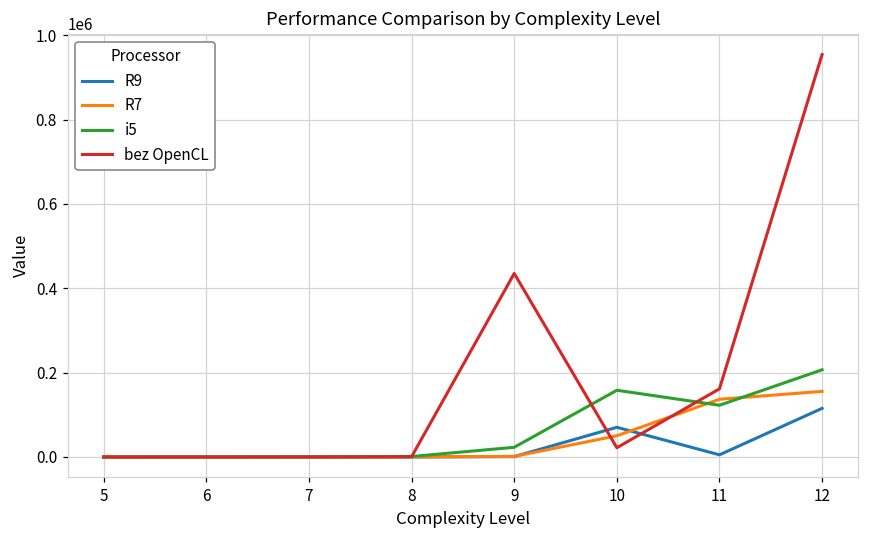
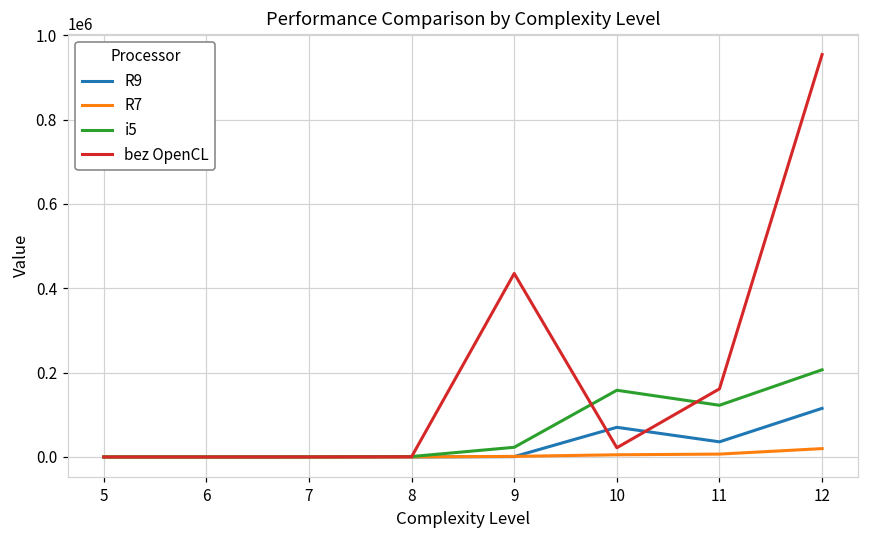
R7, 10: 50000 -> 10000
R9, 11: 10000 -> 40000
R7, 11: 140000 -> 10000
R7, 12: 160000 -> 20000
